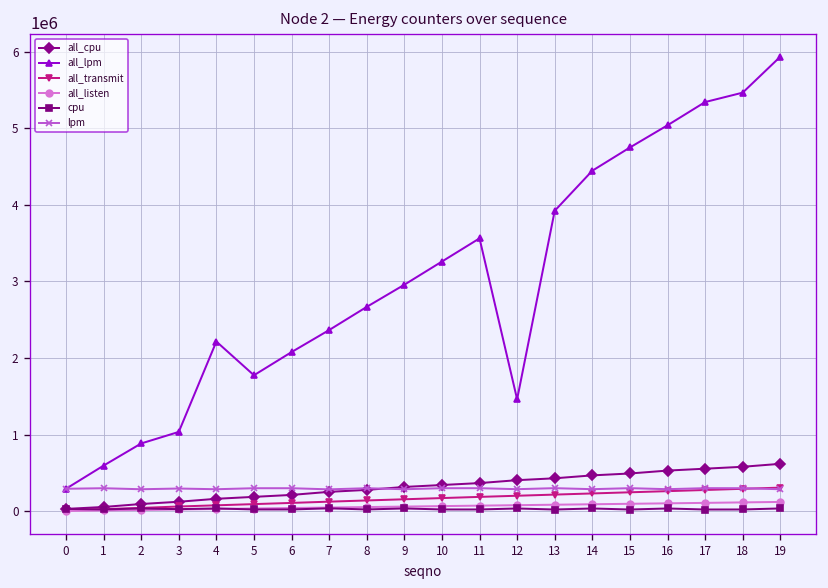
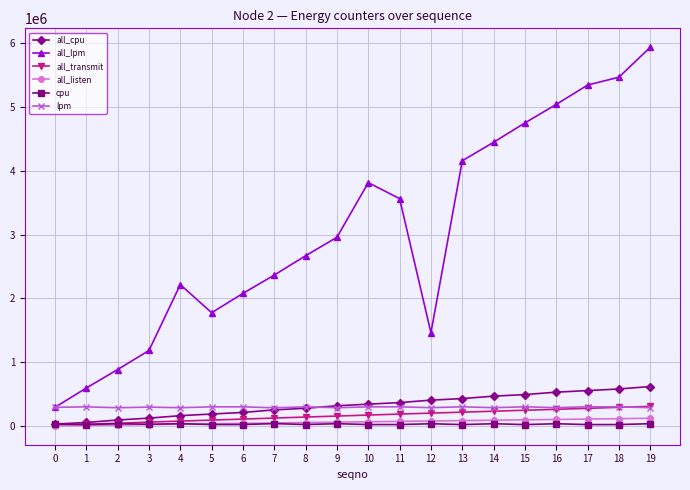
all_lpm, 3: 1000000 -> 1200000
all_lpm, 10: 3300000 -> 3800000
all_lpm, 13: 3900000 -> 4200000
